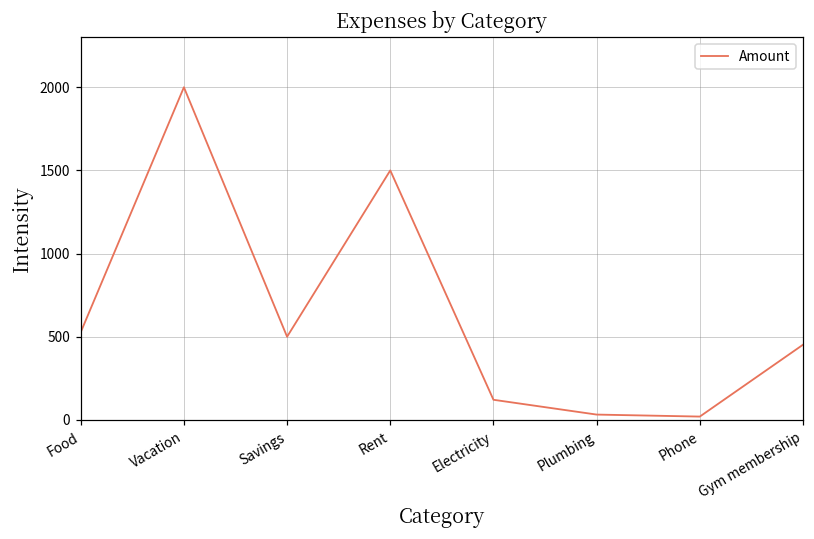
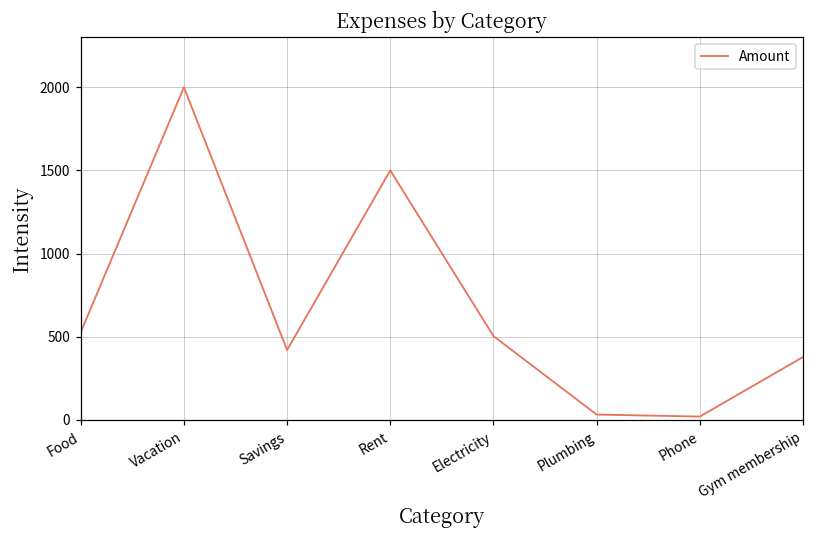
Savings: 500 -> 420
Electricity: 120 -> 500
Gym membership: 450 -> 380
